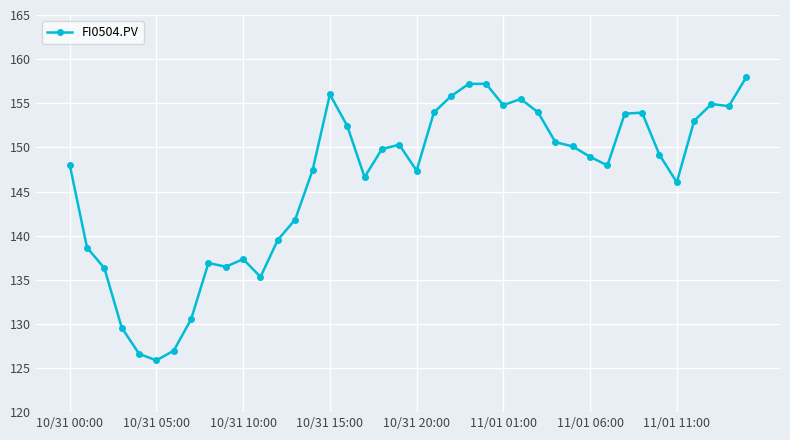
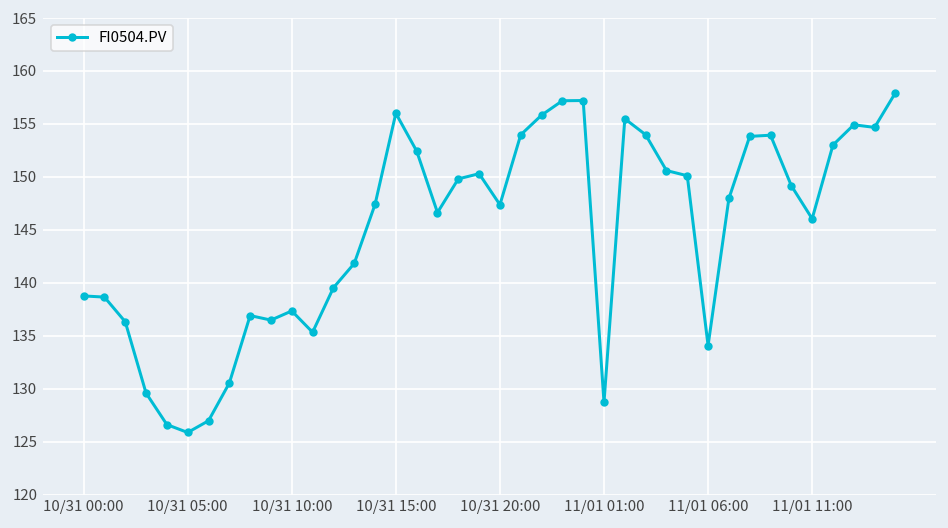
10/31 00:00: 148 -> 139
11/01 01:00: 155 -> 129
11/01 06:00: 149 -> 134
